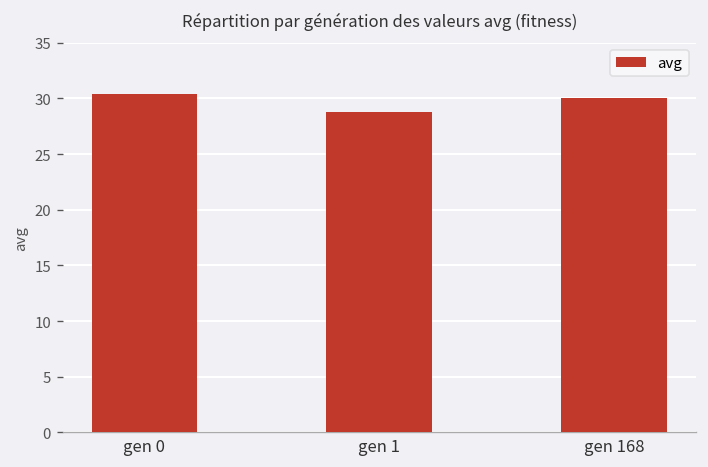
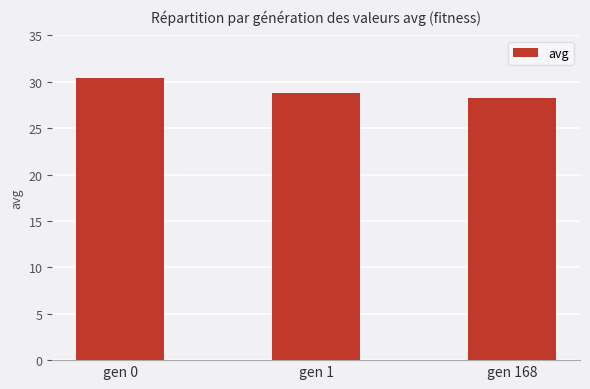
gen 168: 30 -> 28
